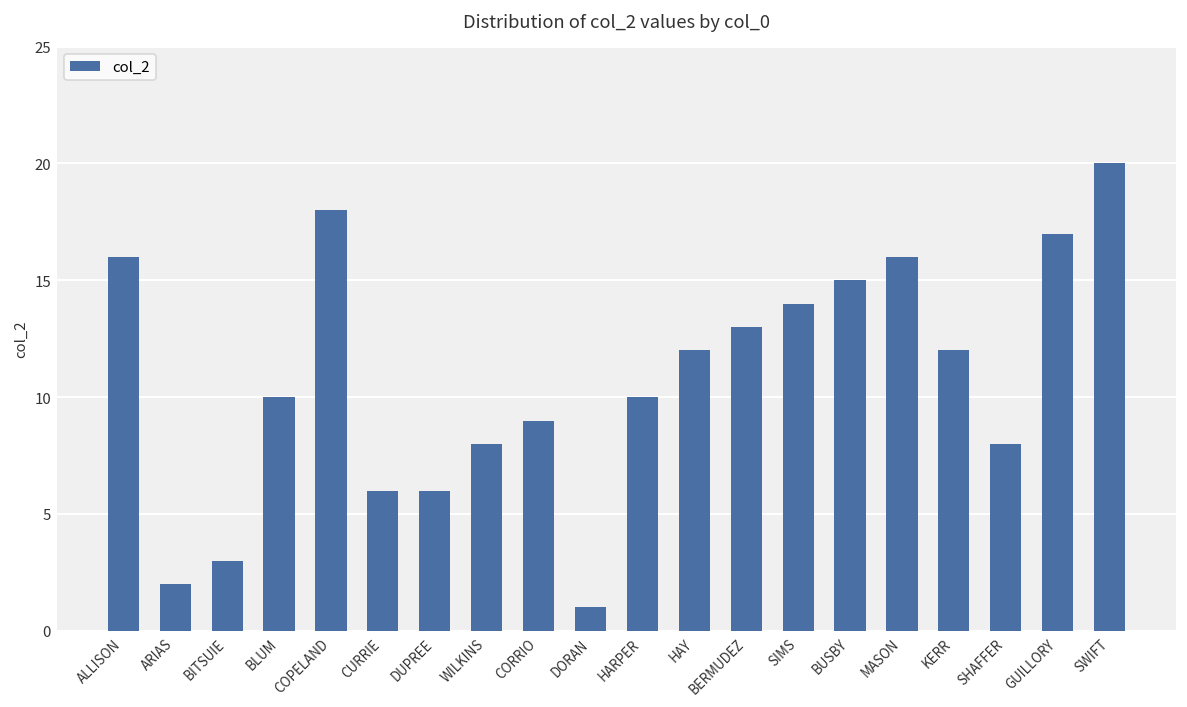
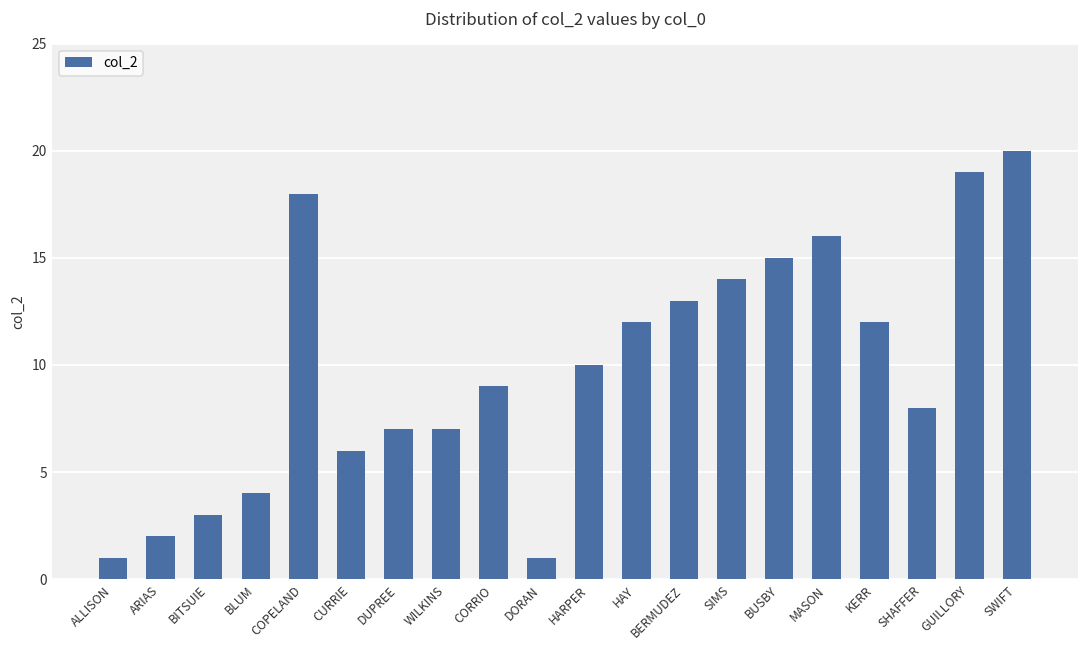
ALLISON: 16 -> 1
BLUM: 10 -> 4
DUPREE: 6 -> 7
WILKINS: 8 -> 7
GUILLORY: 17 -> 19
